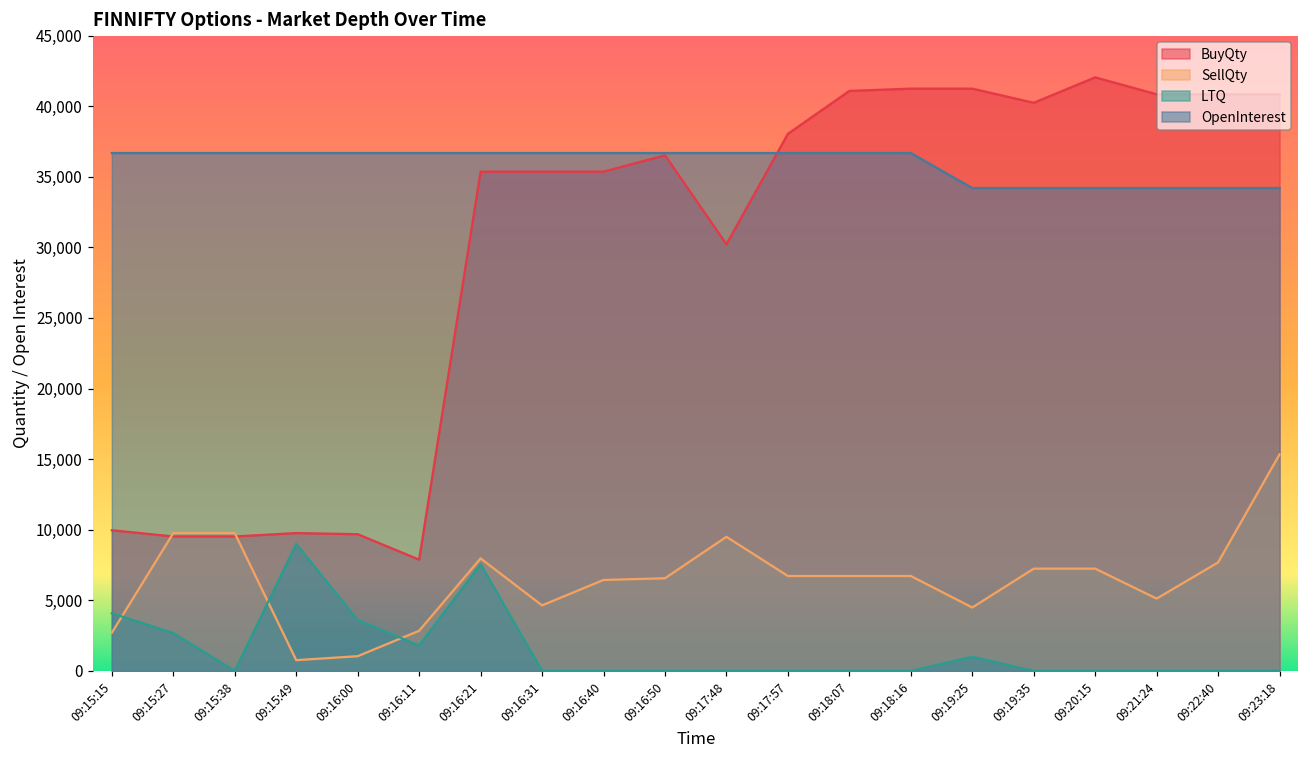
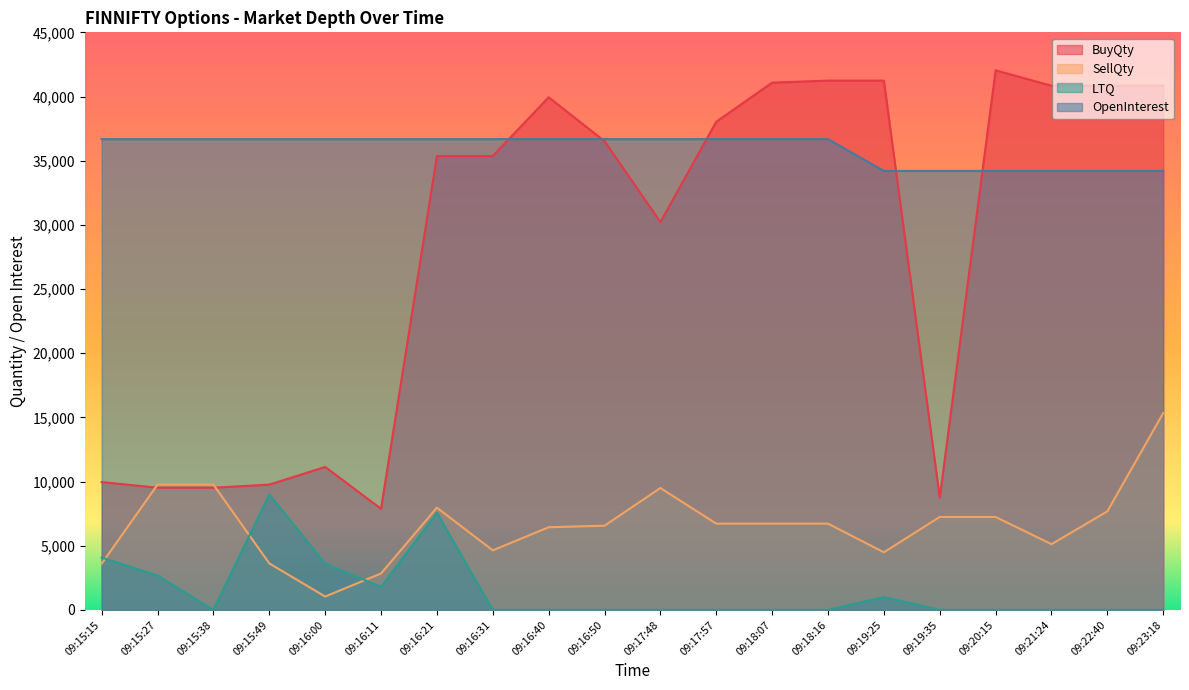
SellQty, 09:15:15: 2,700 -> 3,600
SellQty, 09:15:49: 800 -> 3,600
BuyQty, 09:16:00: 9,700 -> 11,100
BuyQty, 09:16:40: 35,400 -> 39,900
BuyQty, 09:19:35: 40,200 -> 8,700
